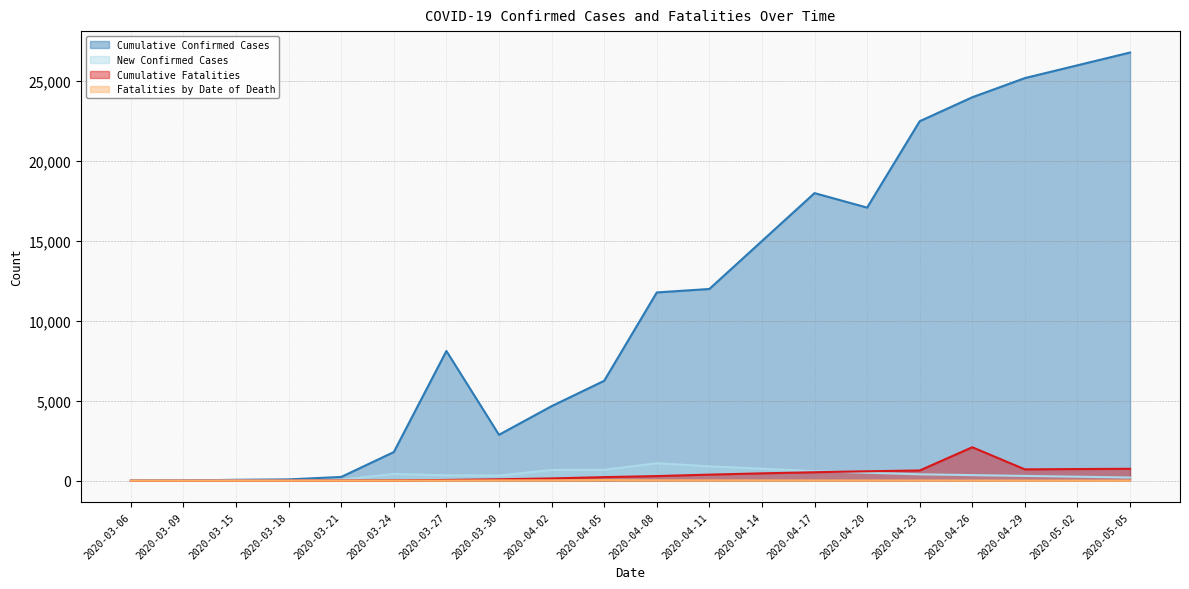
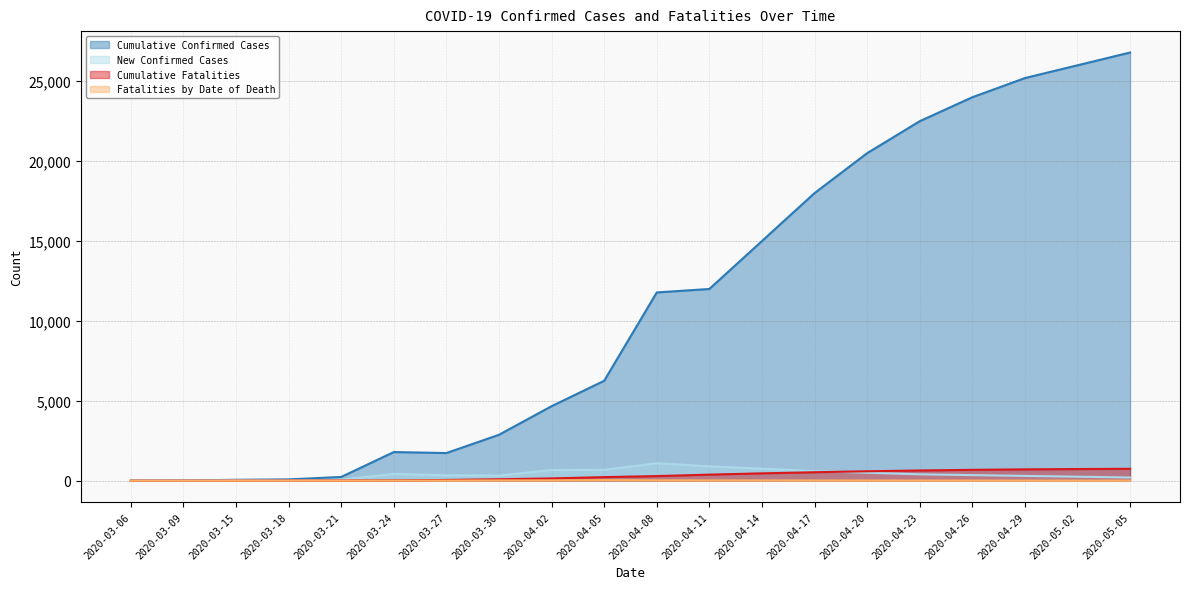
Cumulative Confirmed Cases, 2020-03-27: 8,100 -> 1,700
Cumulative Confirmed Cases, 2020-04-20: 17,100 -> 20,500
Cumulative Fatalities, 2020-04-26: 2,100 -> 700
